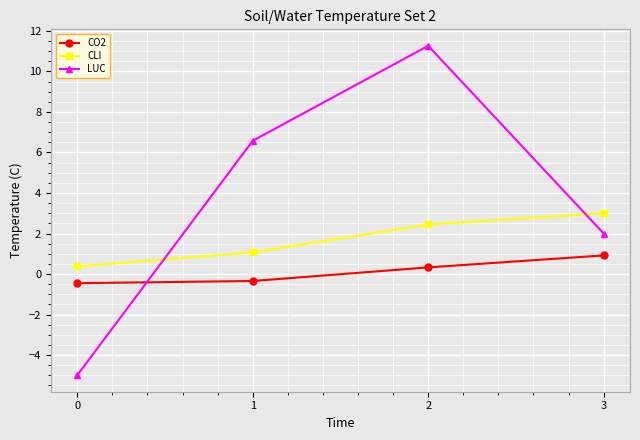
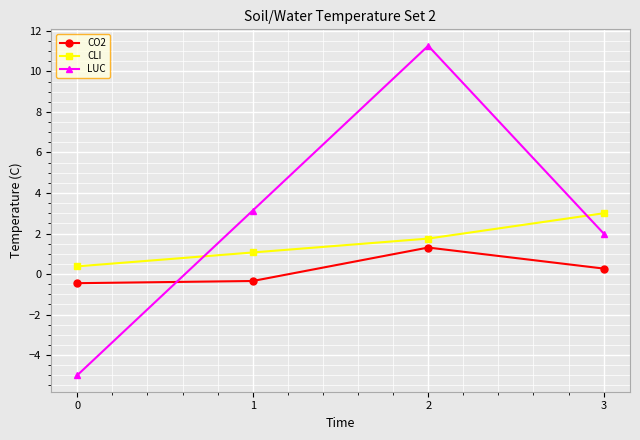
LUC, 1: 6.6 -> 3.1
CO2, 2: 0.3 -> 1.3
CLI, 2: 2.4 -> 1.8
CO2, 3: 0.9 -> 0.3
